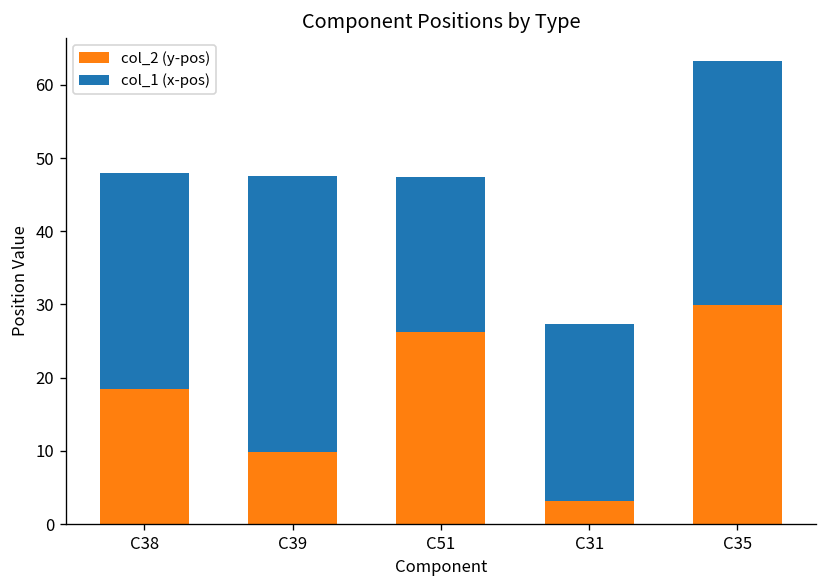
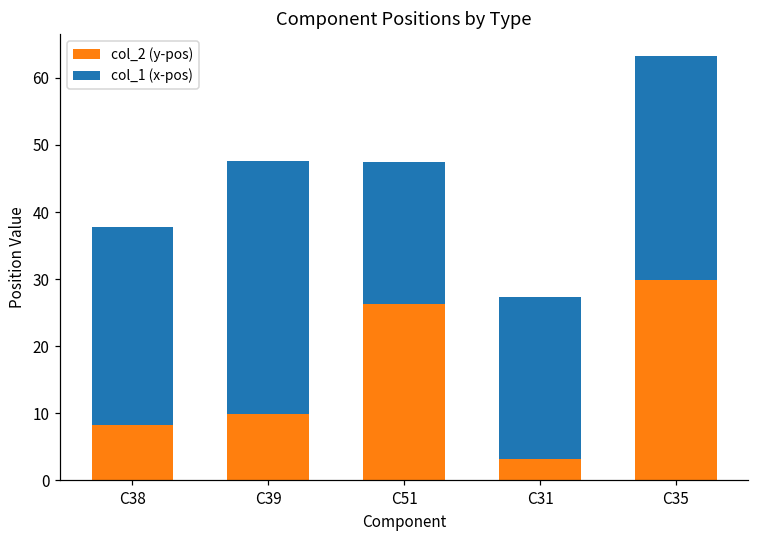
col_2 (y-pos), C38: 18 -> 8
